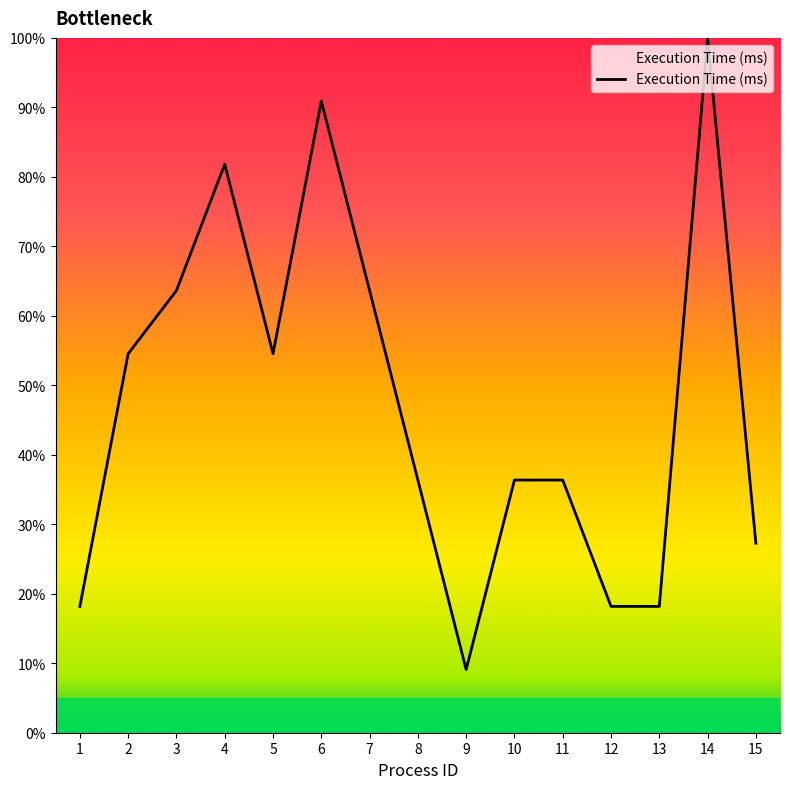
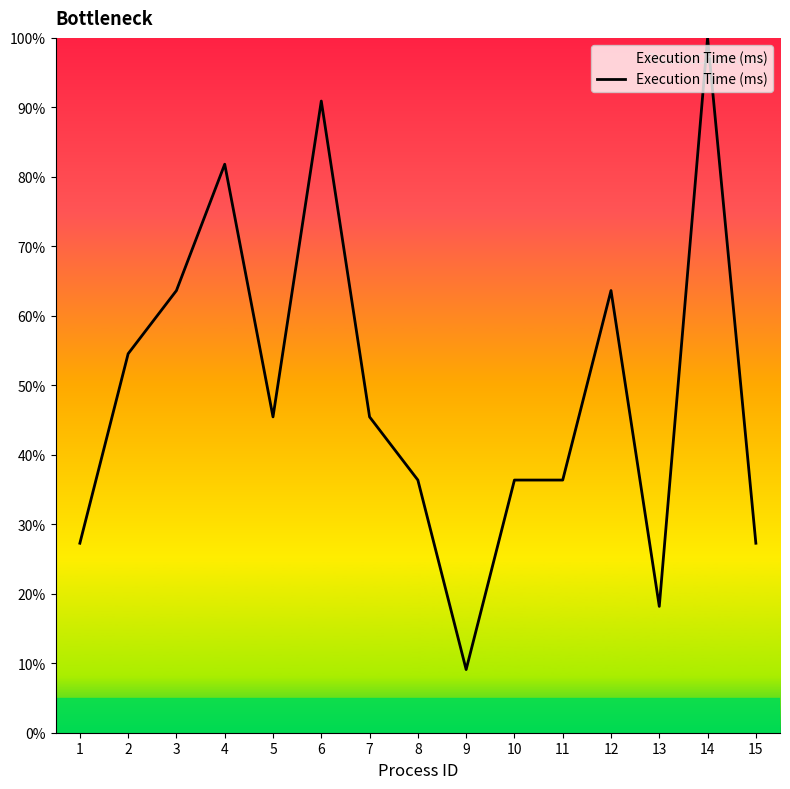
1: 18% -> 27%
5: 55% -> 45%
7: 64% -> 45%
12: 18% -> 64%
